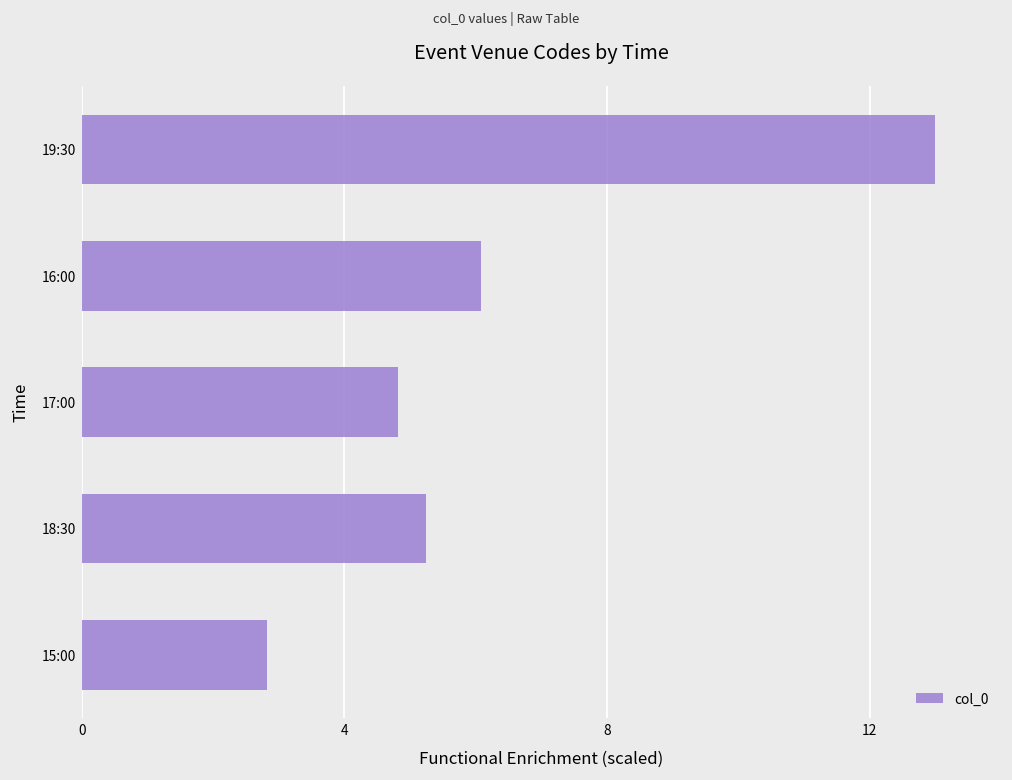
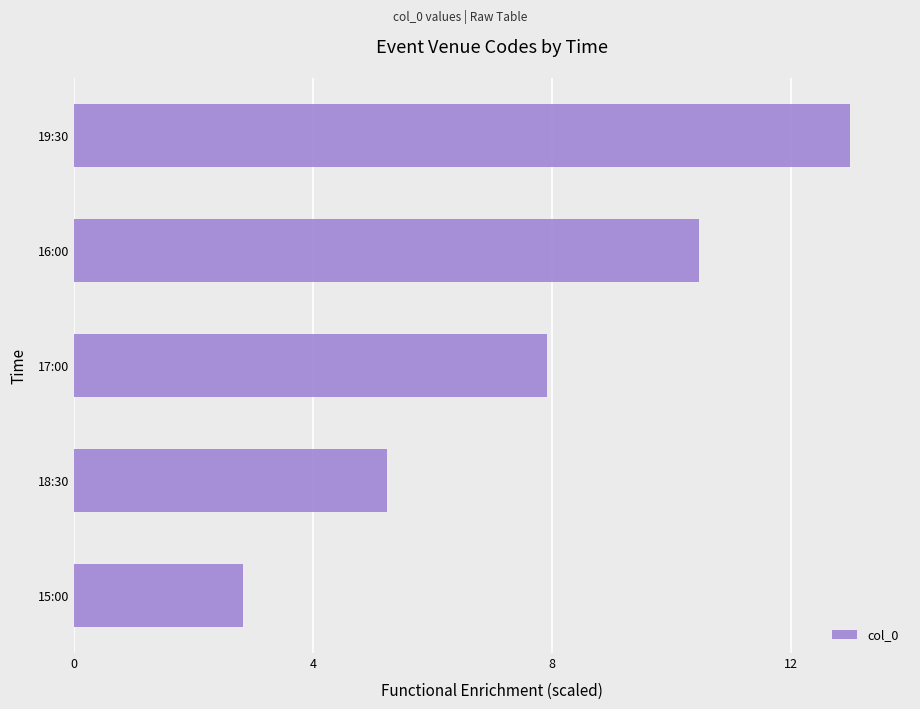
16:00: 6.1 -> 10.5
17:00: 4.8 -> 7.9
